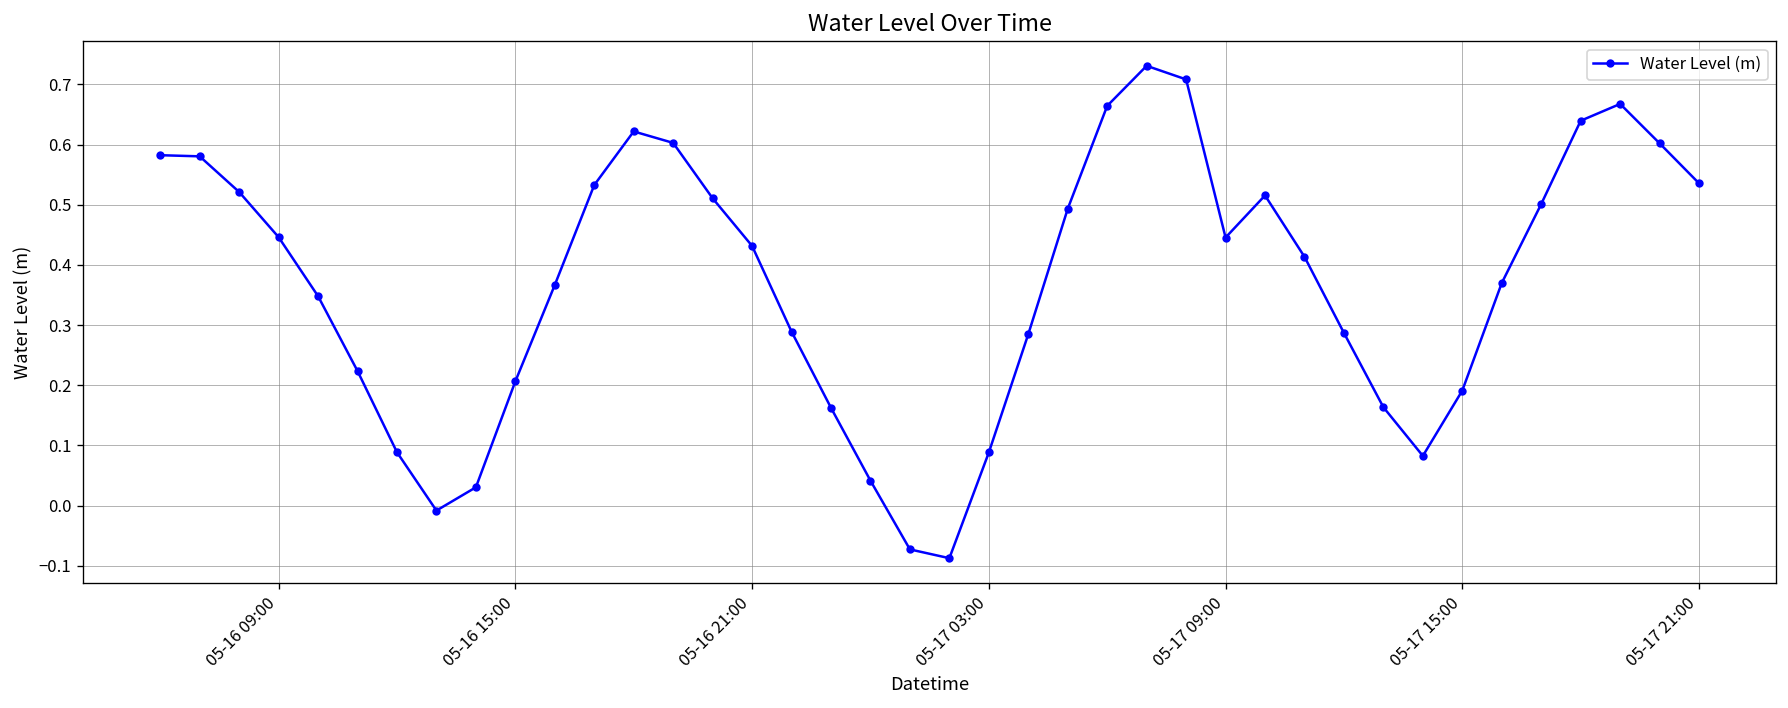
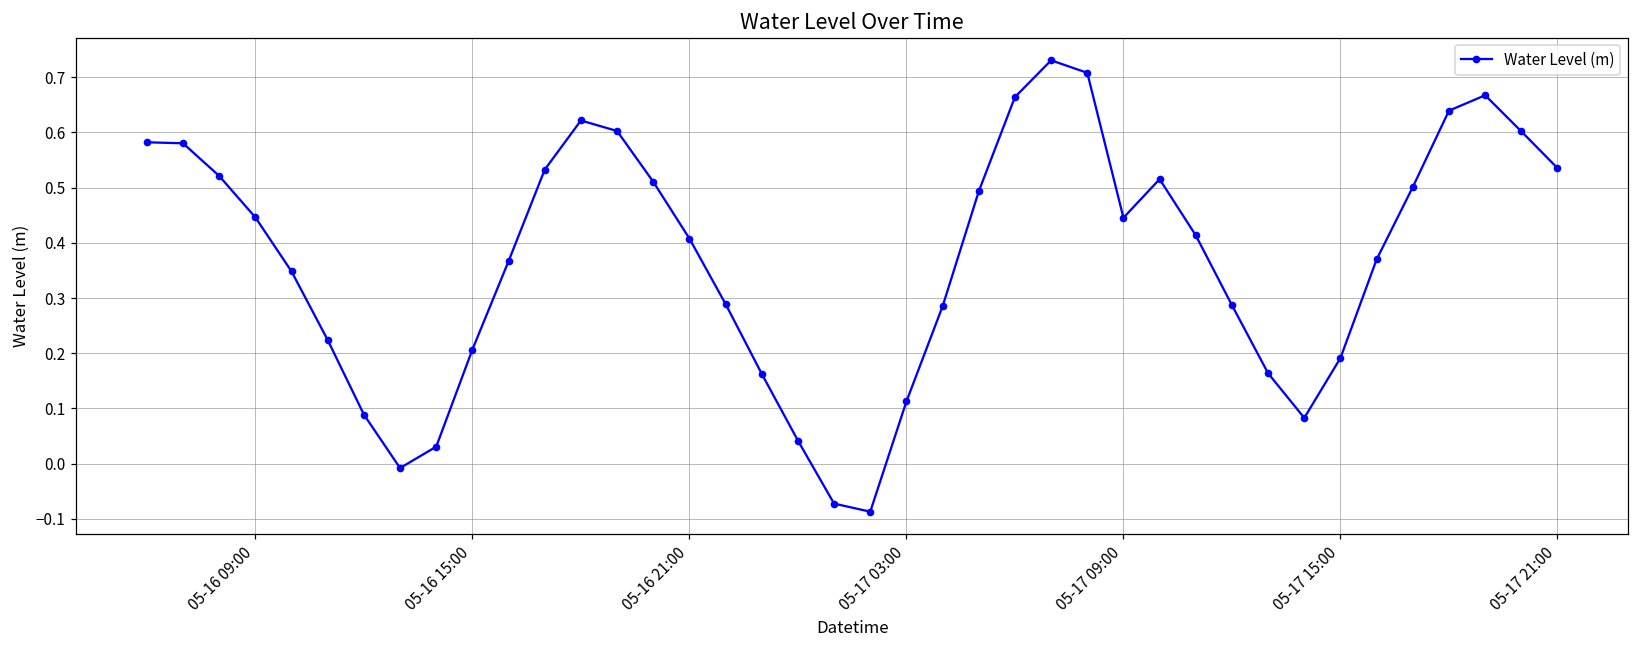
05-16 21:00: 0.43 -> 0.41
05-17 03:00: 0.09 -> 0.11
